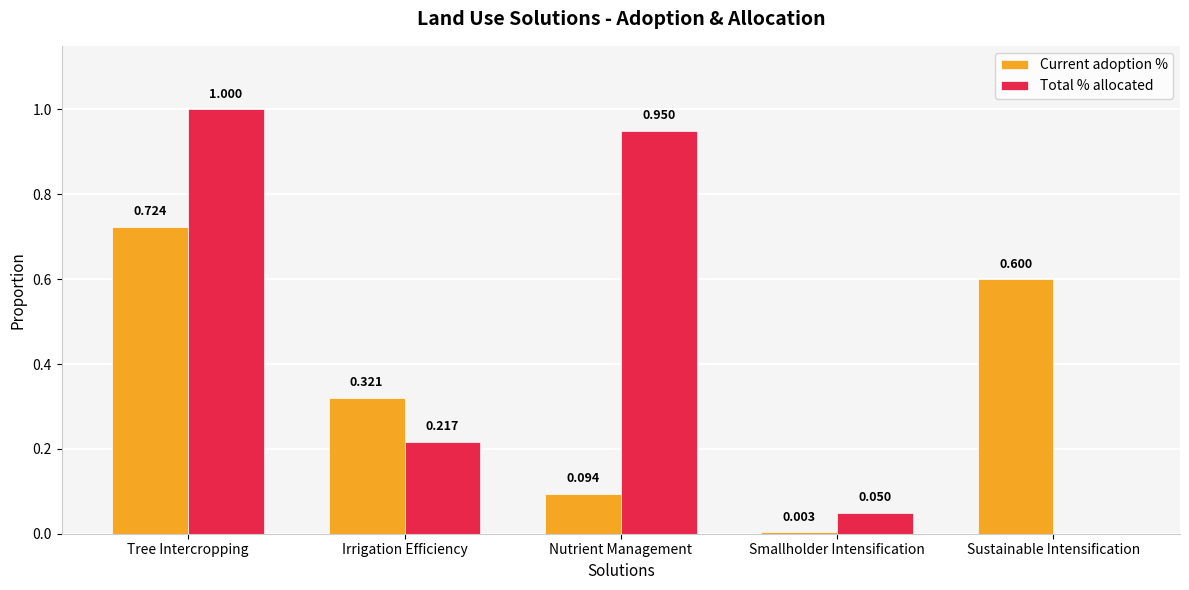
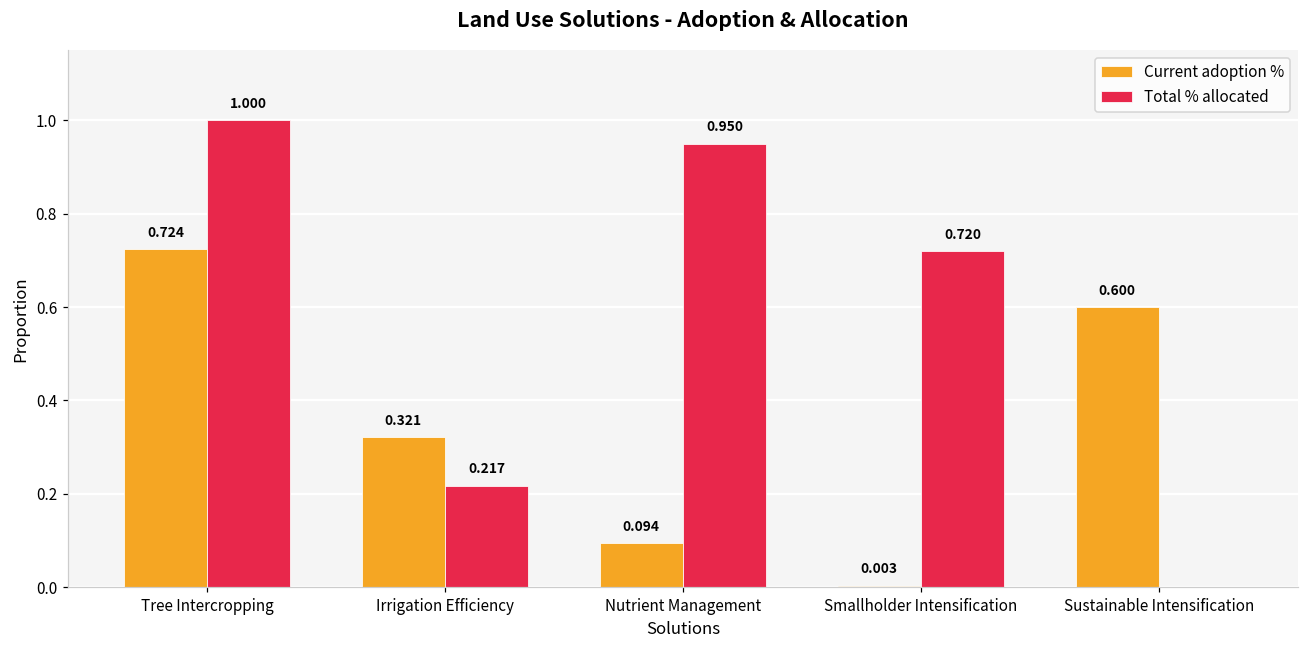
Total % allocated, Smallholder Intensification: 0.050 -> 0.720
